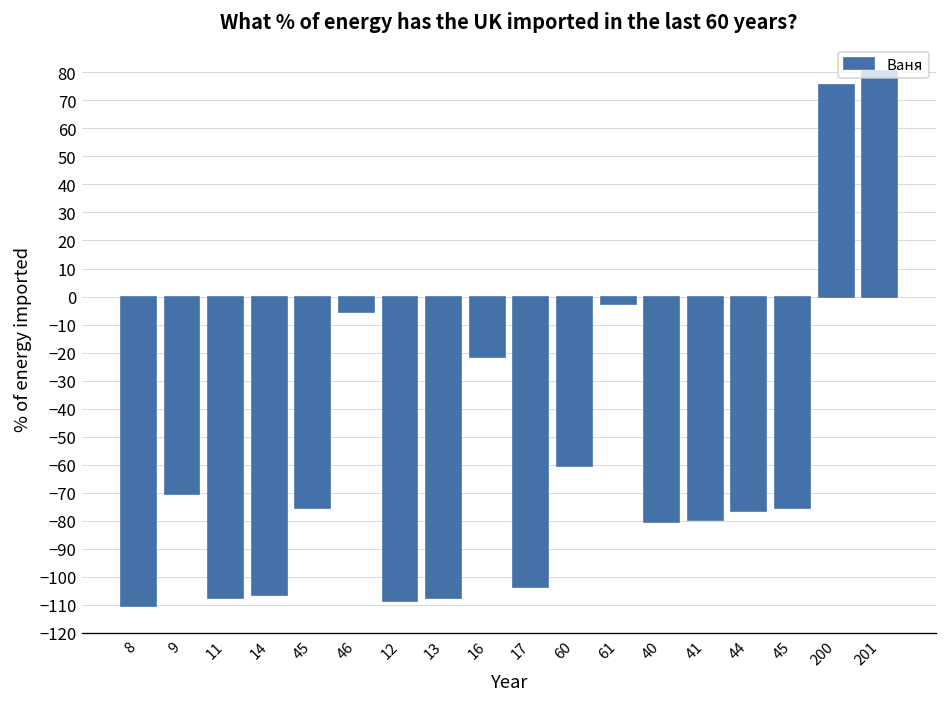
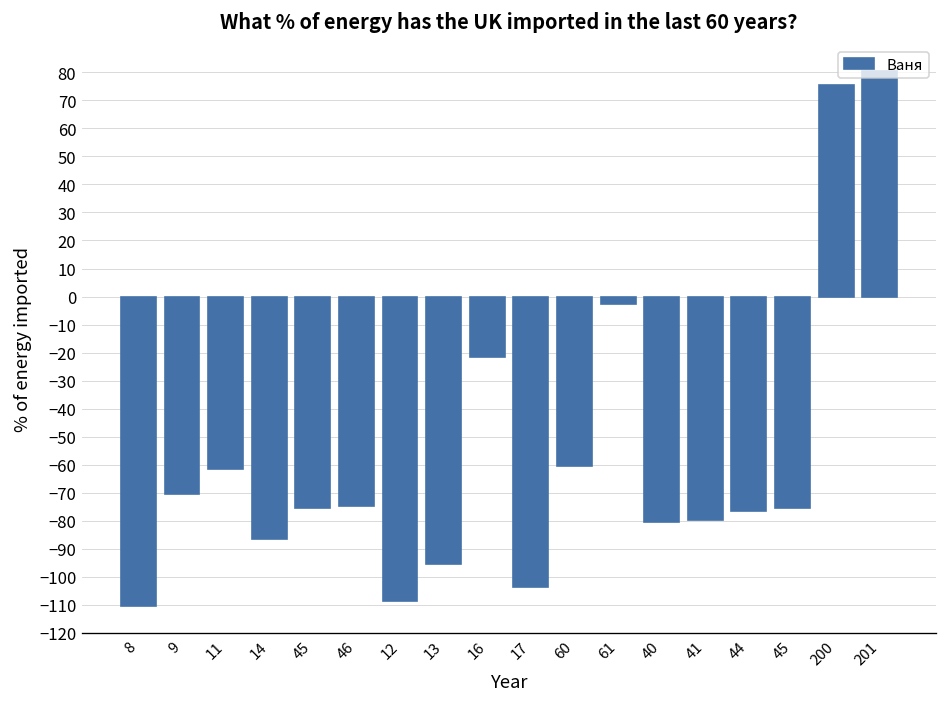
11: -108 -> -62
14: -107 -> -87
46: -6 -> -75
13: -108 -> -96
